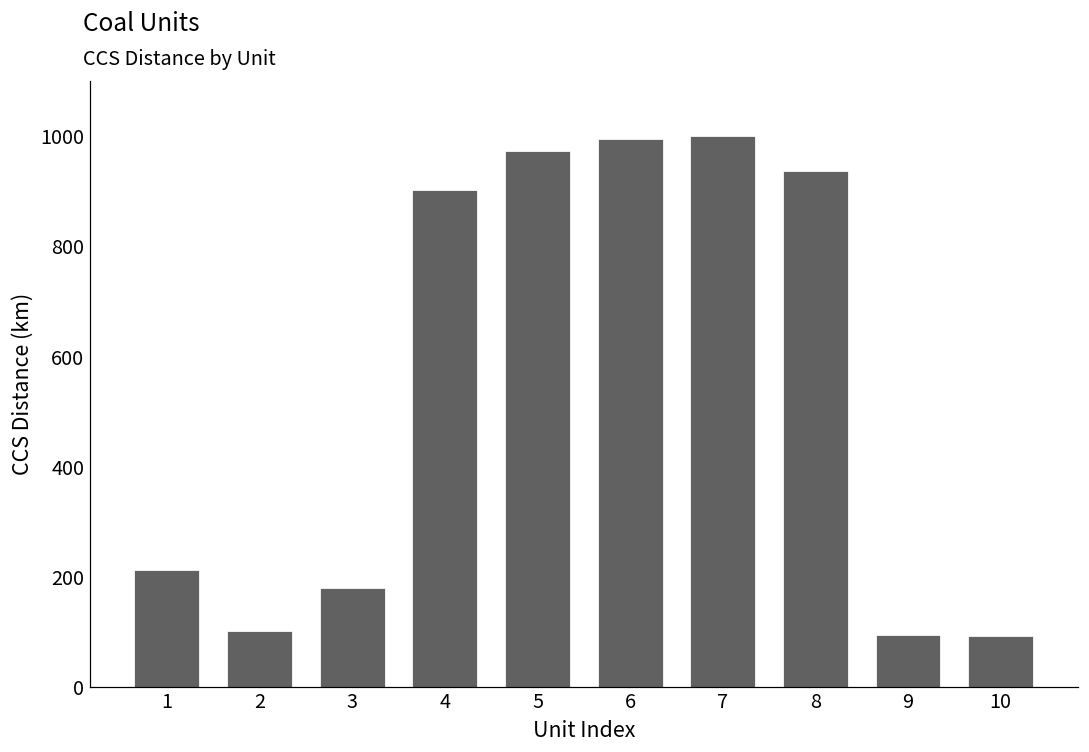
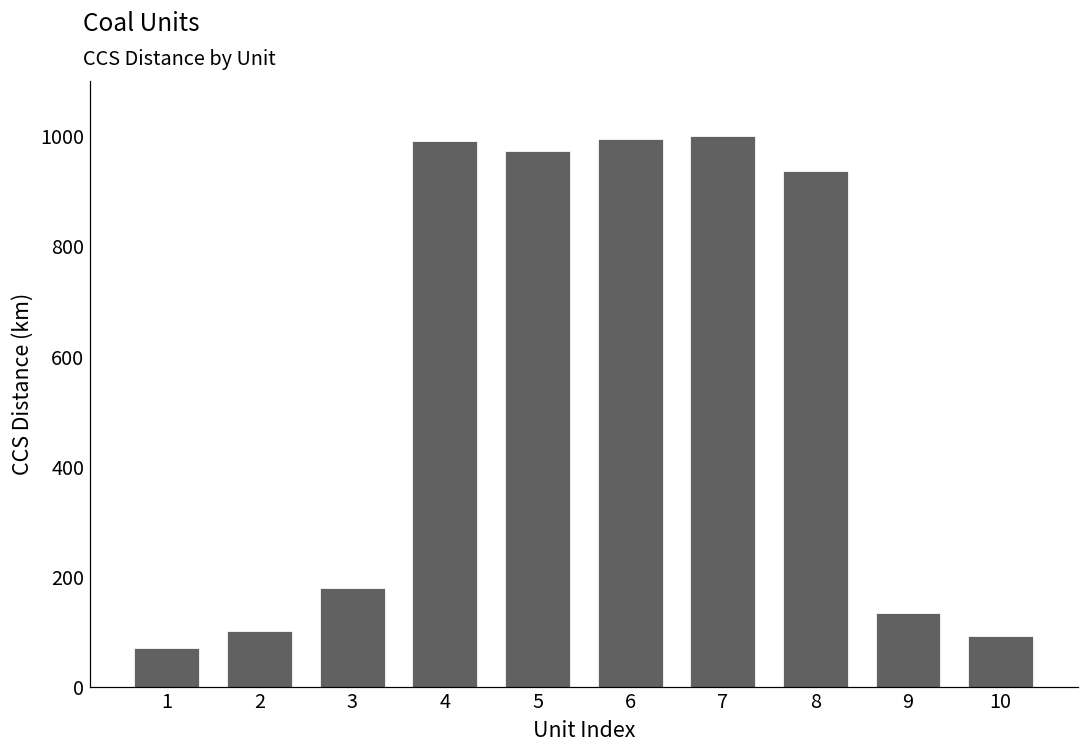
1: 210 -> 70
4: 900 -> 990
9: 90 -> 130
